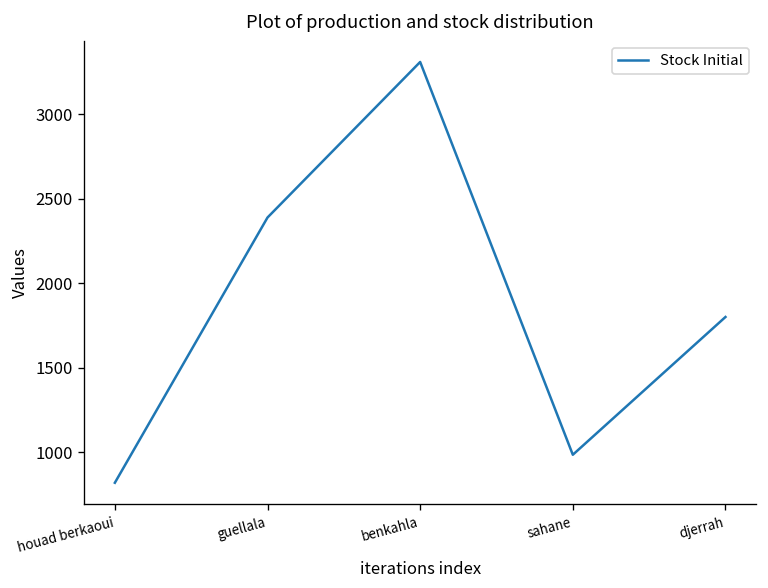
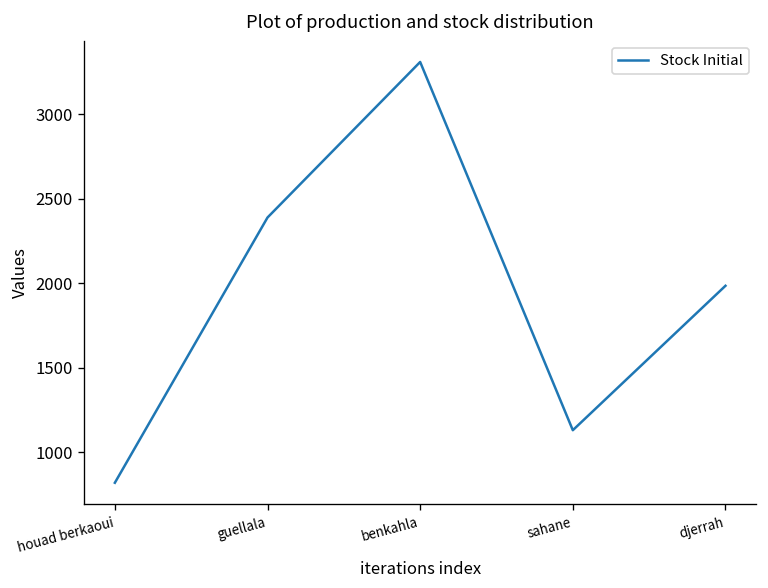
sahane: 990 -> 1130
djerrah: 1800 -> 1990
